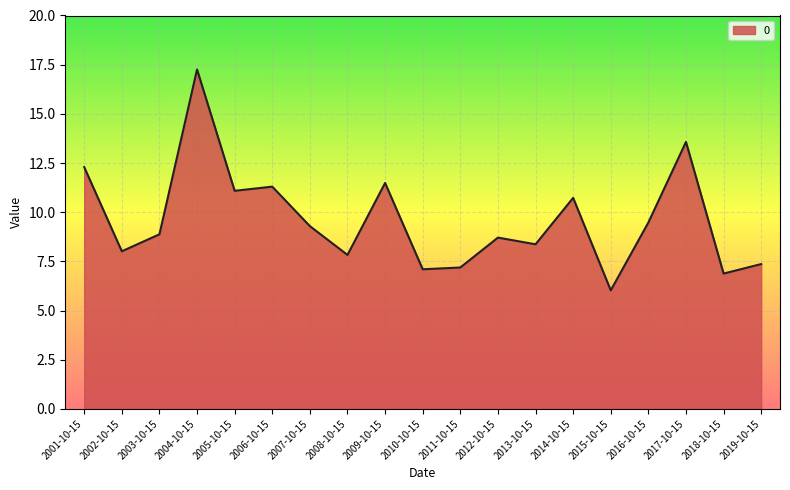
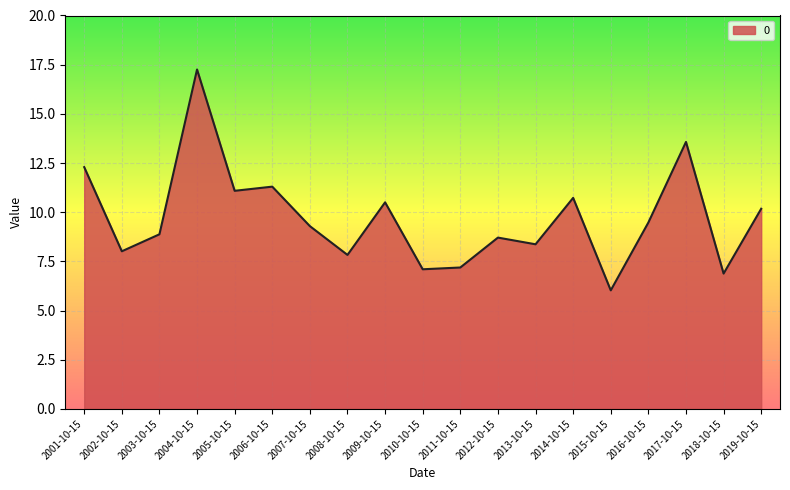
2009-10-15: 11.5 -> 10.5
2019-10-15: 7.4 -> 10.2
